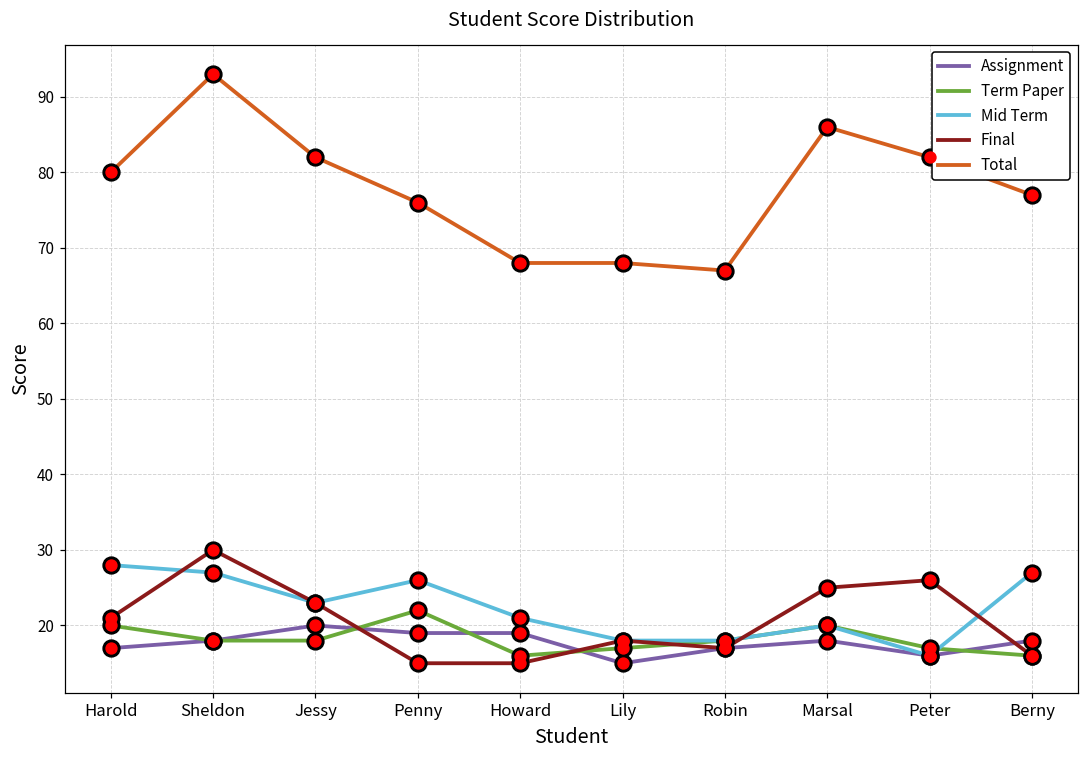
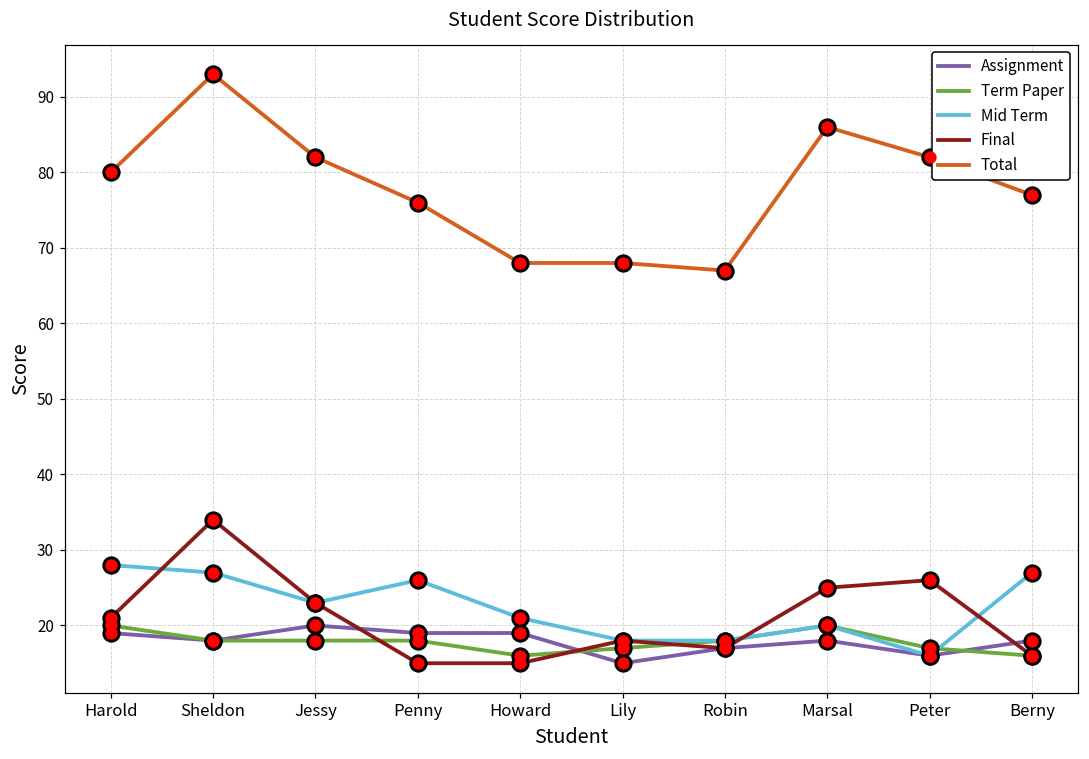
Assignment, Harold: 17 -> 19
Final, Sheldon: 30 -> 34
Term Paper, Penny: 22 -> 18
